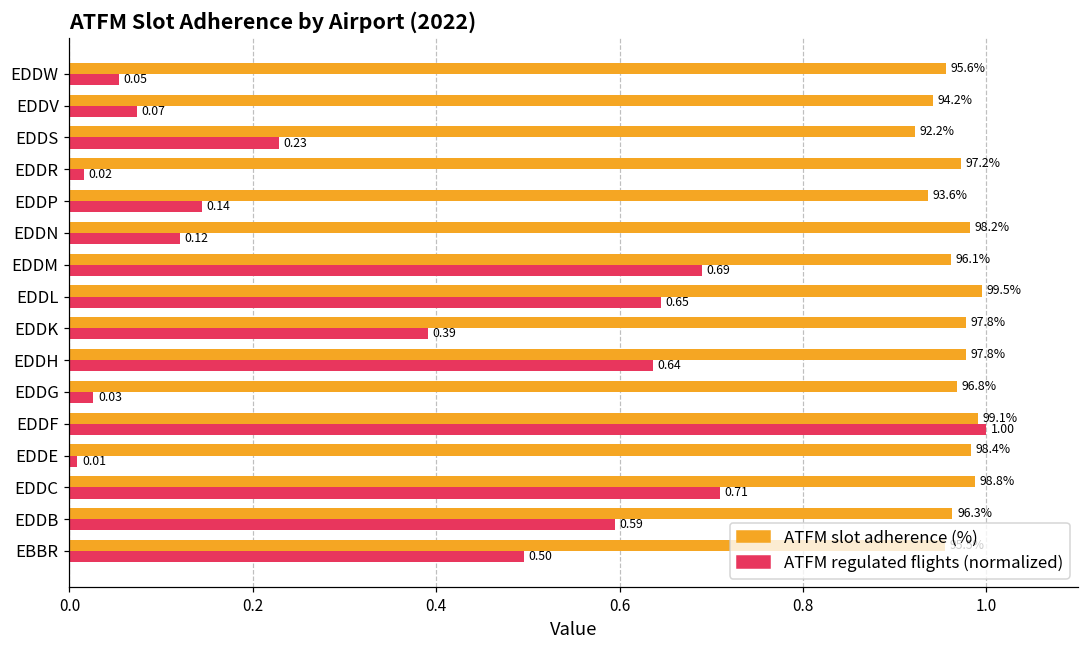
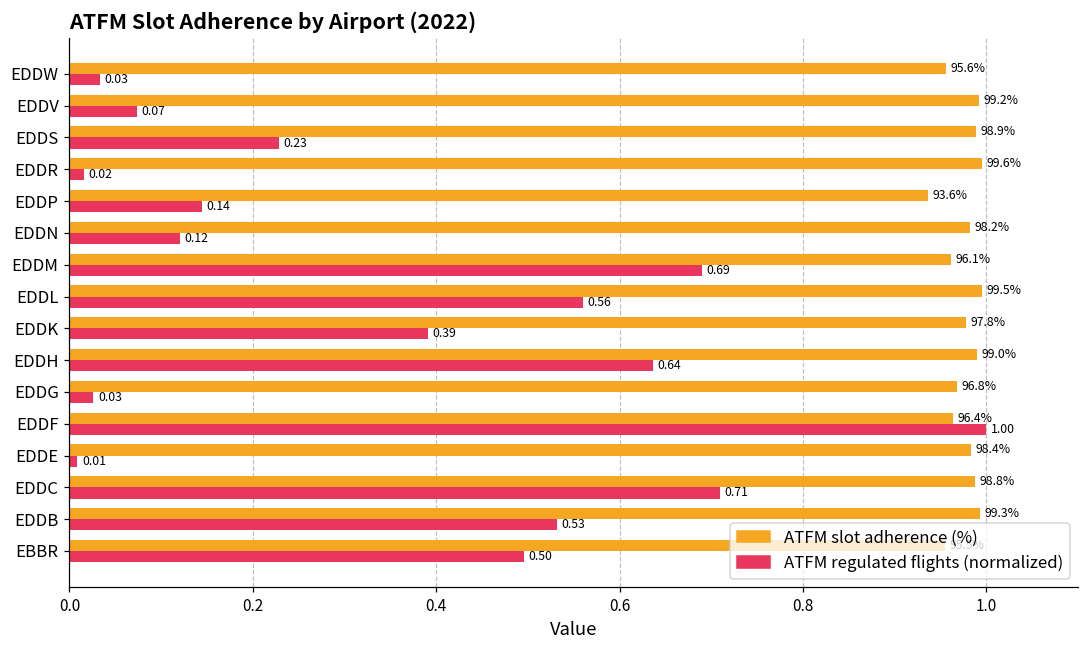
ATFM regulated flights (normalized), EDDW: 0.05 -> 0.03
ATFM slot adherence (%), EDDV: 94.2% -> 99.2%
ATFM slot adherence (%), EDDS: 92.2% -> 98.9%
ATFM slot adherence (%), EDDR: 97.2% -> 99.6%
ATFM regulated flights (normalized), EDDL: 0.65 -> 0.56
ATFM slot adherence (%), EDDH: 97.8% -> 99.0%
ATFM slot adherence (%), EDDF: 99.1% -> 96.4%
ATFM slot adherence (%), EDDB: 96.3% -> 99.3%
ATFM regulated flights (normalized), EDDB: 0.59 -> 0.53
